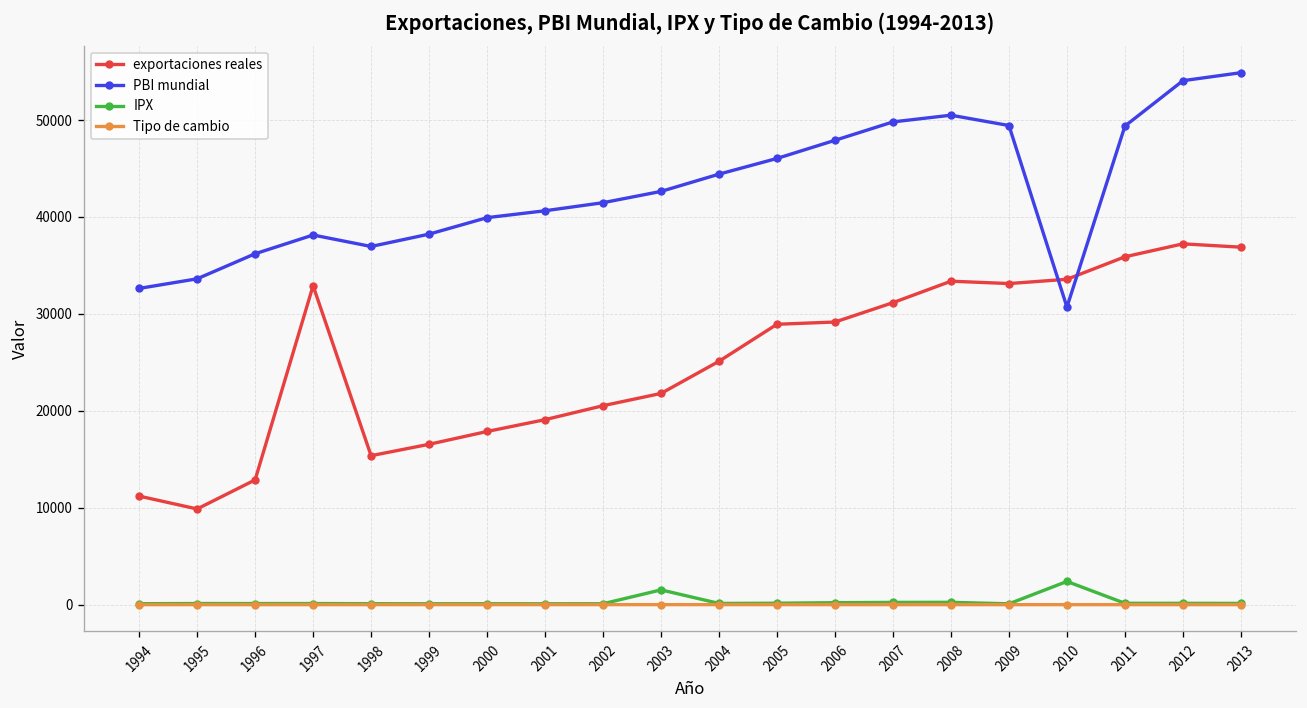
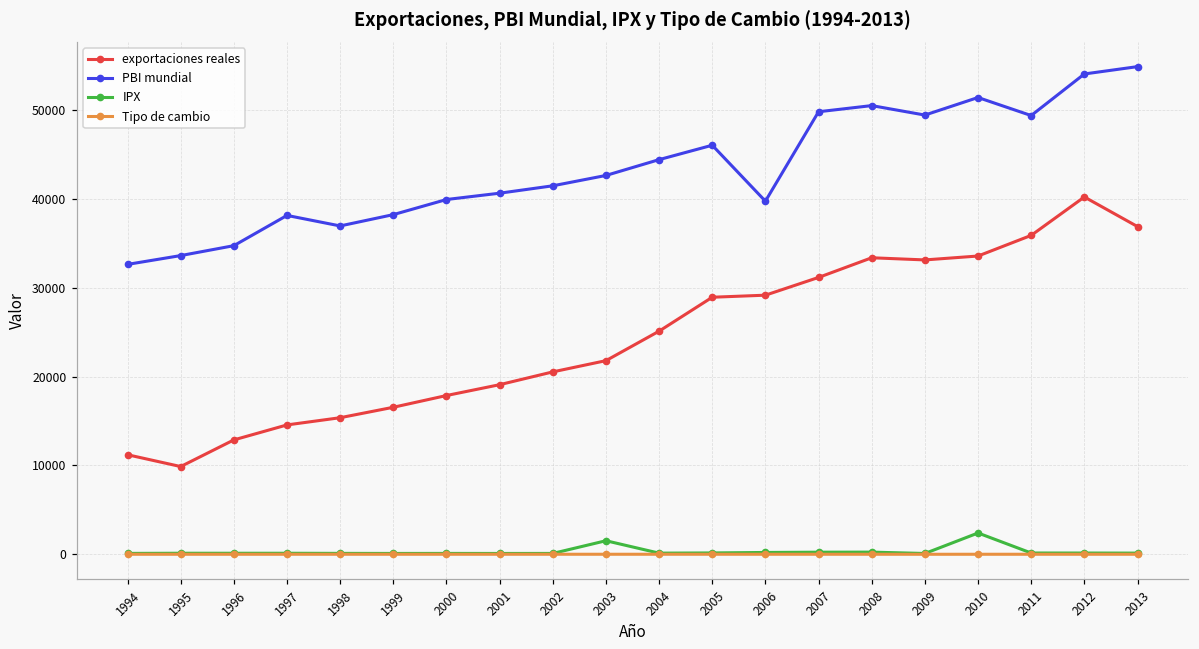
PBI mundial, 1996: 36000 -> 35000
exportaciones reales, 1997: 33000 -> 15000
PBI mundial, 2006: 48000 -> 40000
PBI mundial, 2010: 31000 -> 51000
exportaciones reales, 2012: 37000 -> 40000
